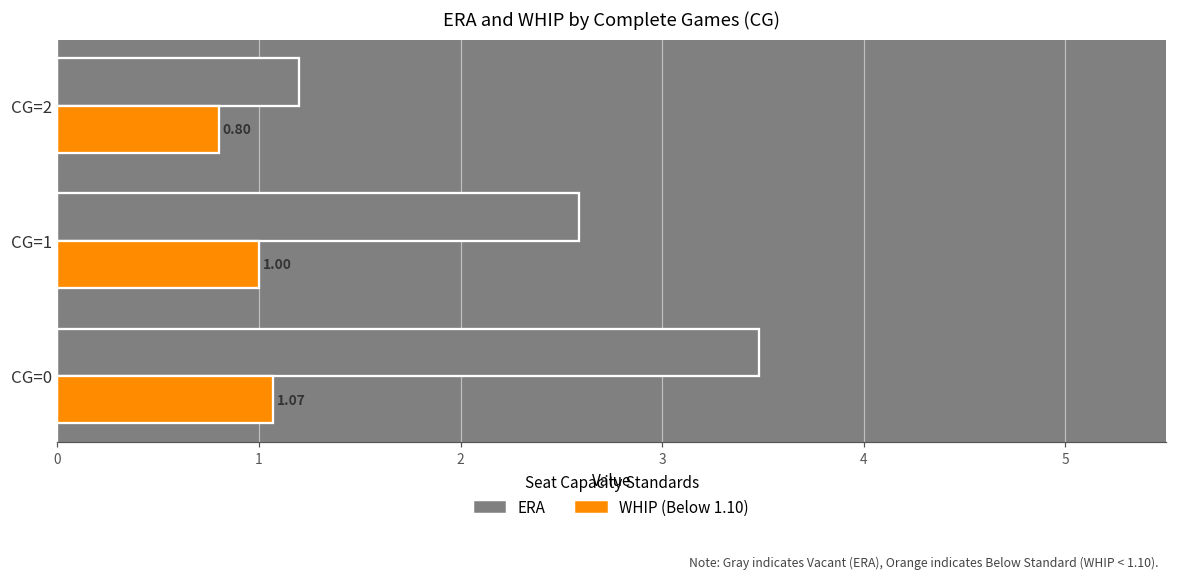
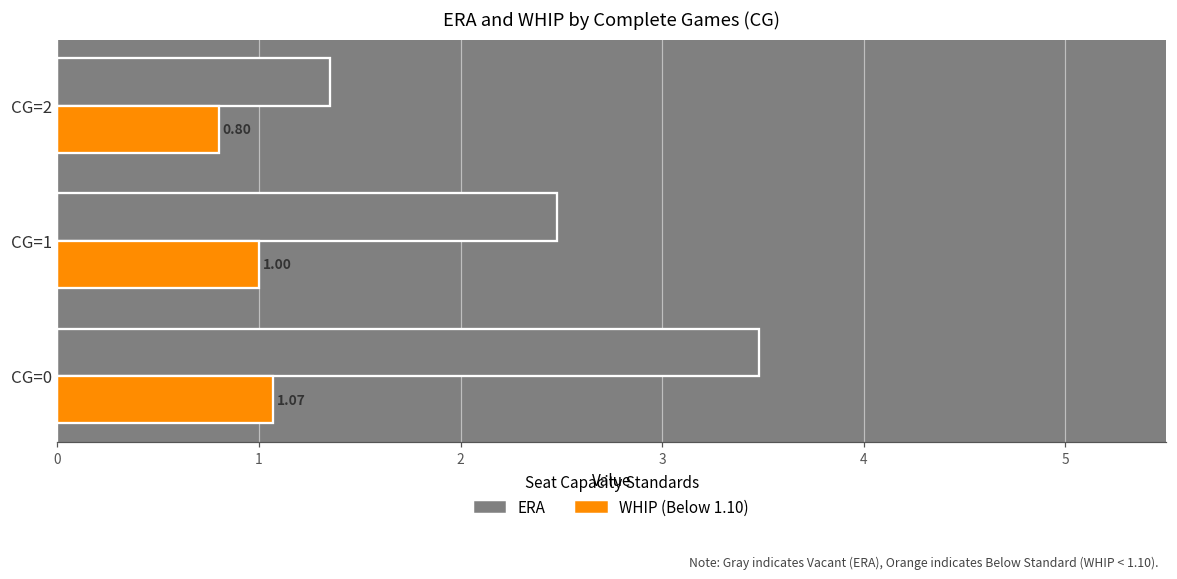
ERA, CG=2: 1.20 -> 1.35
ERA, CG=1: 2.59 -> 2.48
